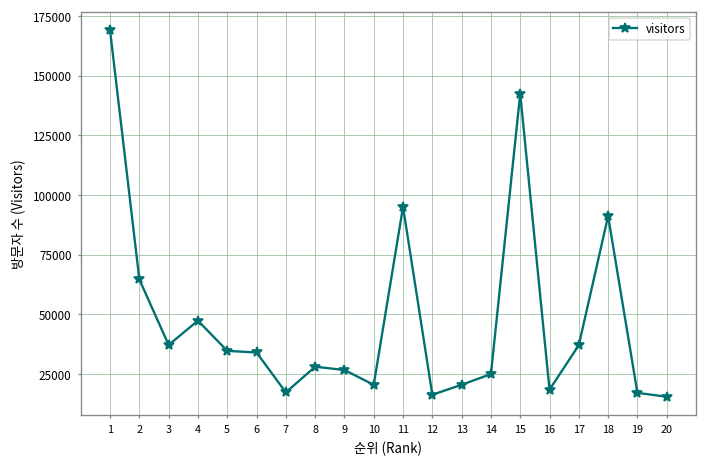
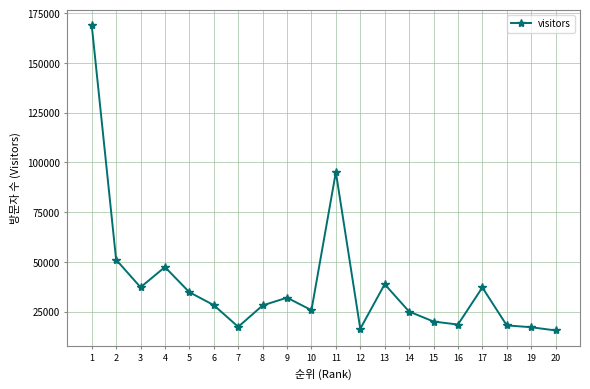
2: 65000 -> 51000
6: 34000 -> 28000
9: 27000 -> 32000
10: 20000 -> 26000
13: 20000 -> 39000
15: 142000 -> 20000
18: 91000 -> 18000
